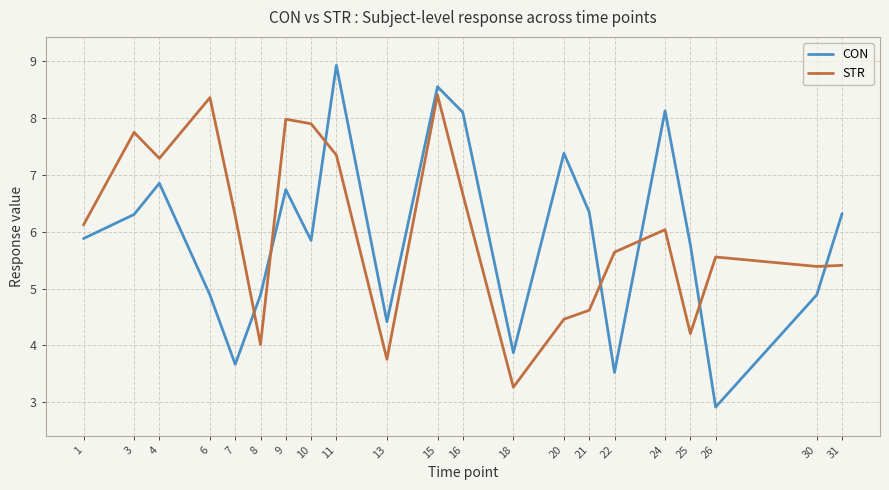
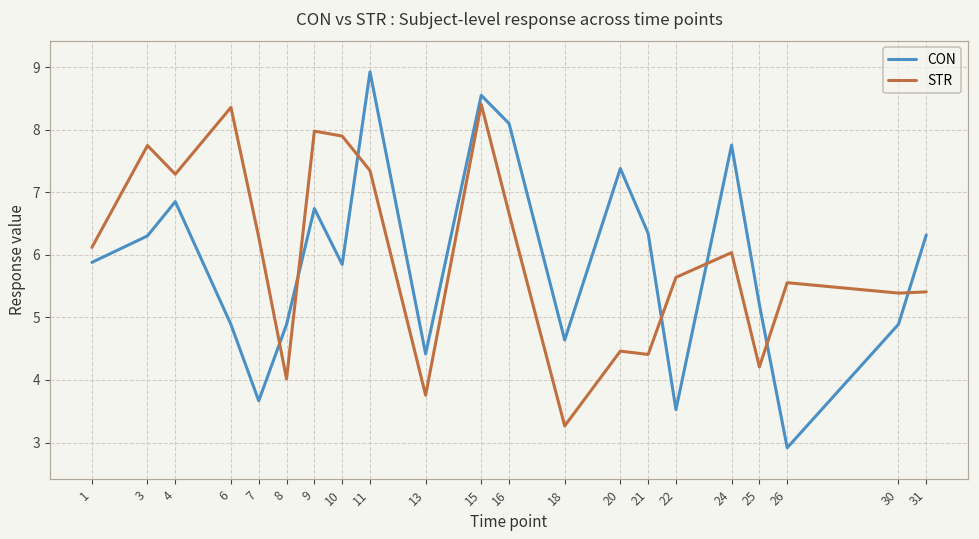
CON, 18: 3.9 -> 4.6
STR, 21: 4.6 -> 4.4
CON, 24: 8.1 -> 7.8
CON, 25: 5.8 -> 5.2
